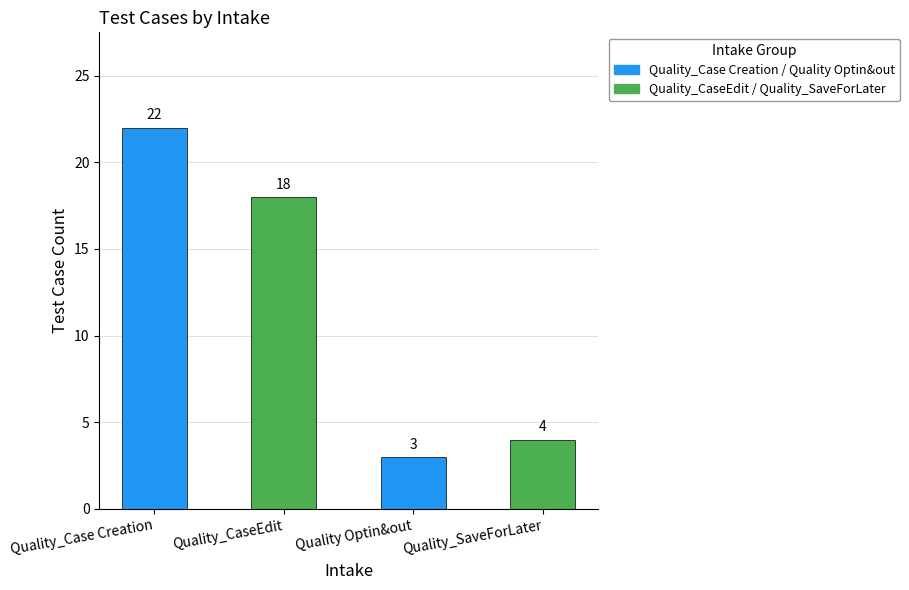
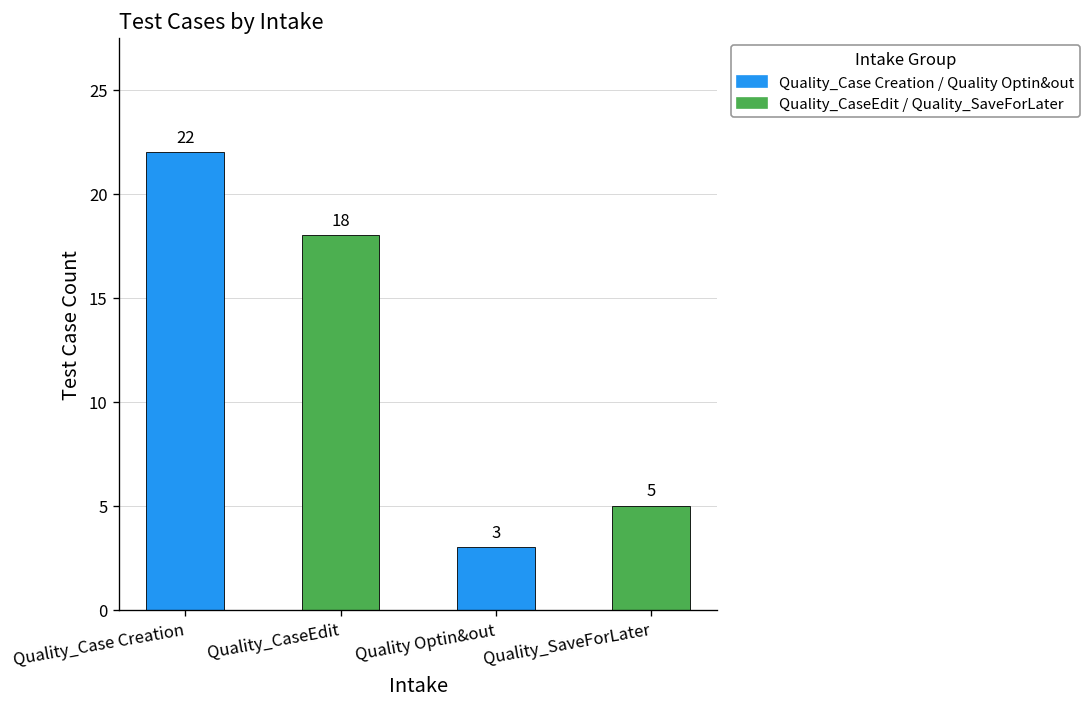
Quality_SaveForLater: 4 -> 5
